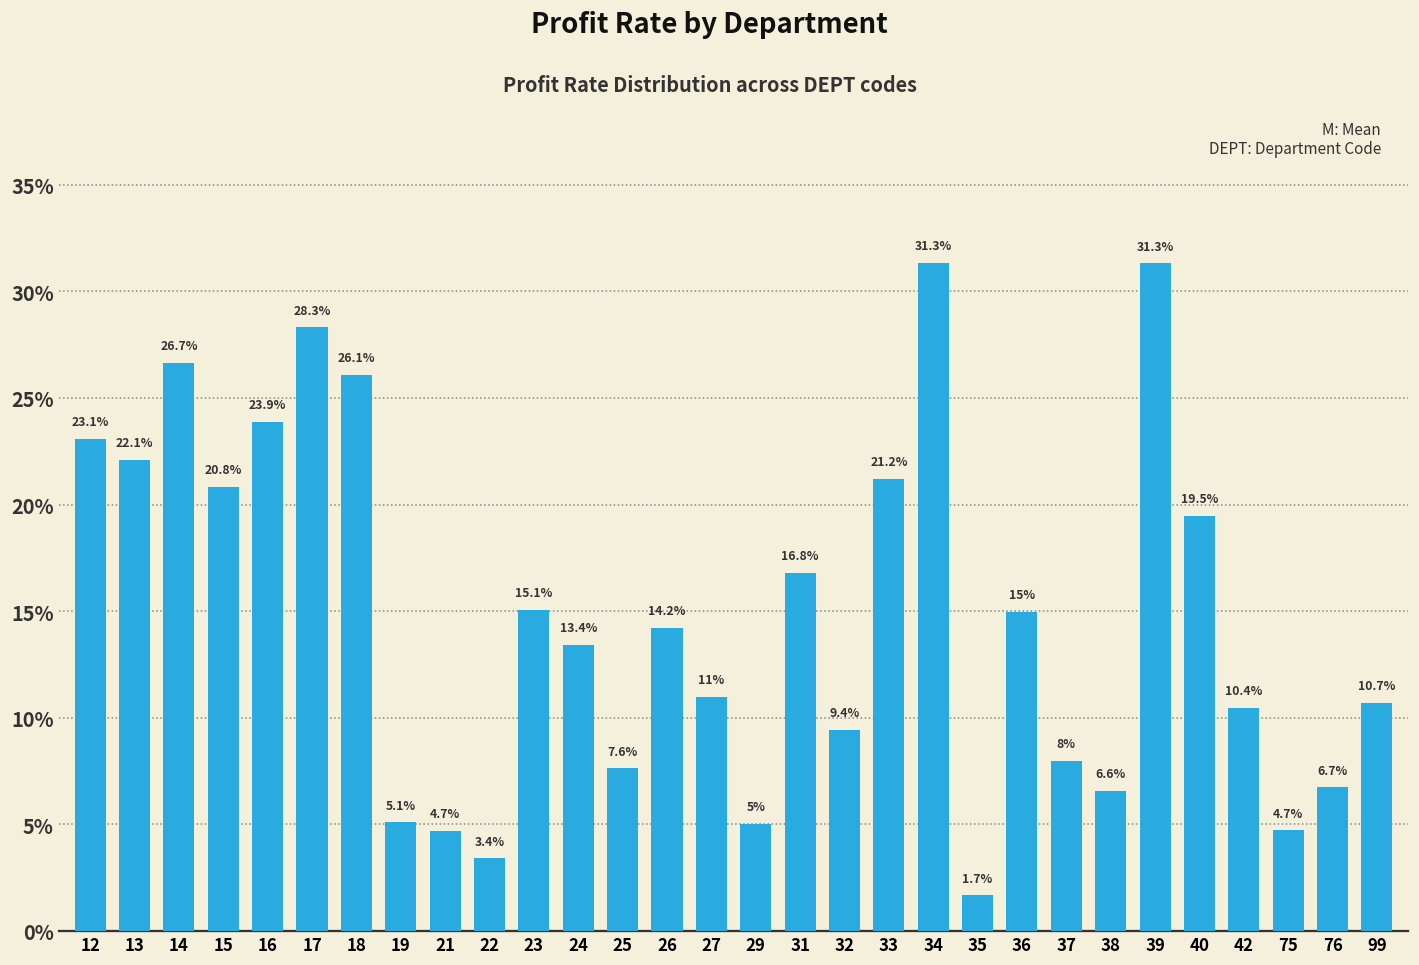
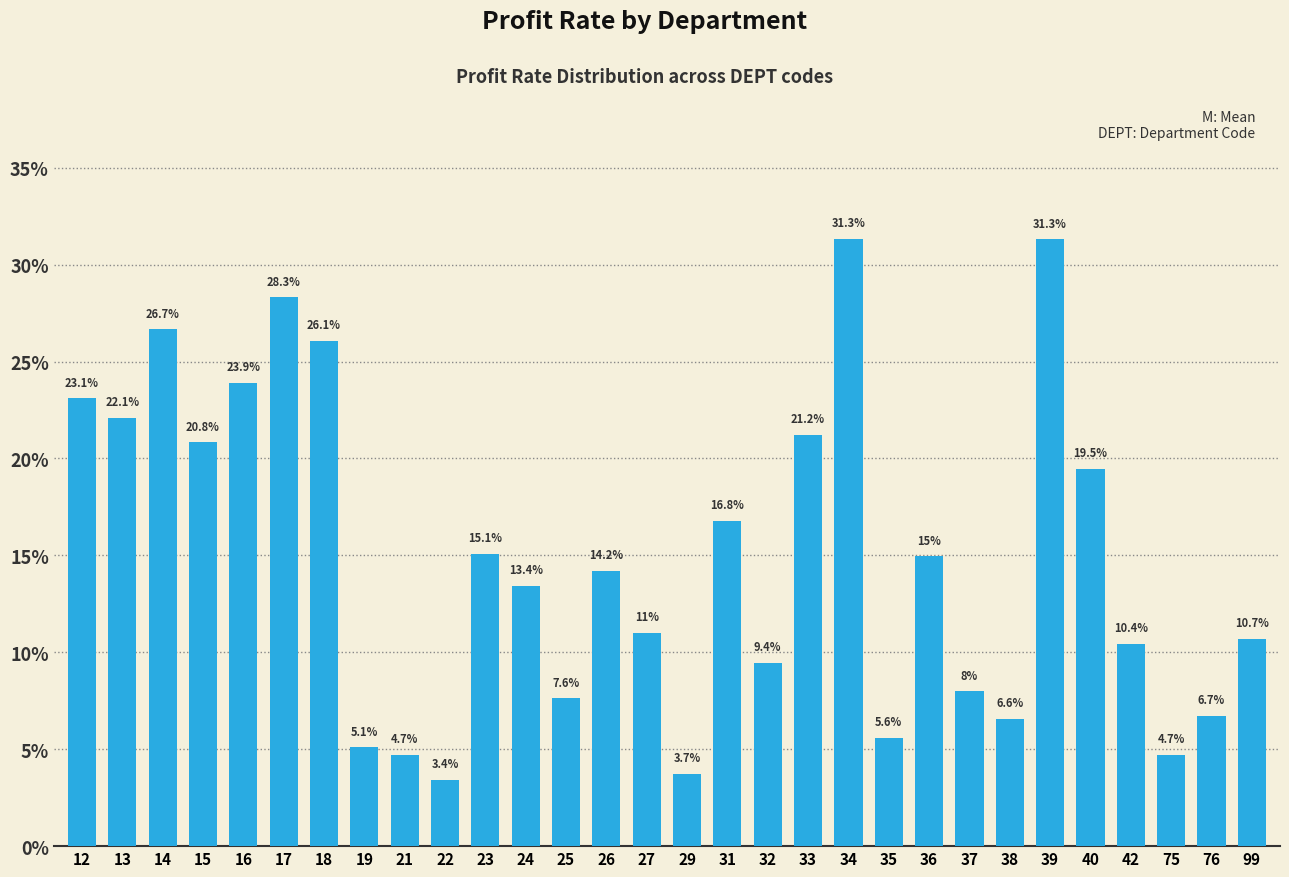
29: 5% -> 3.7%
35: 1.7% -> 5.6%
